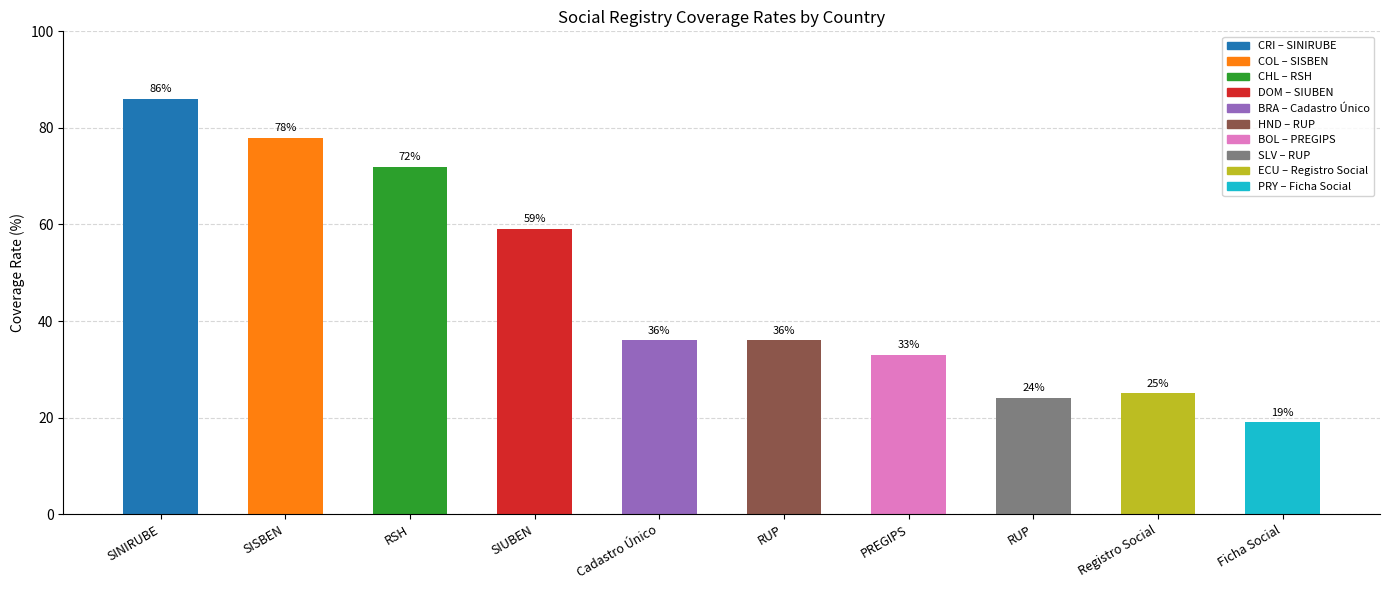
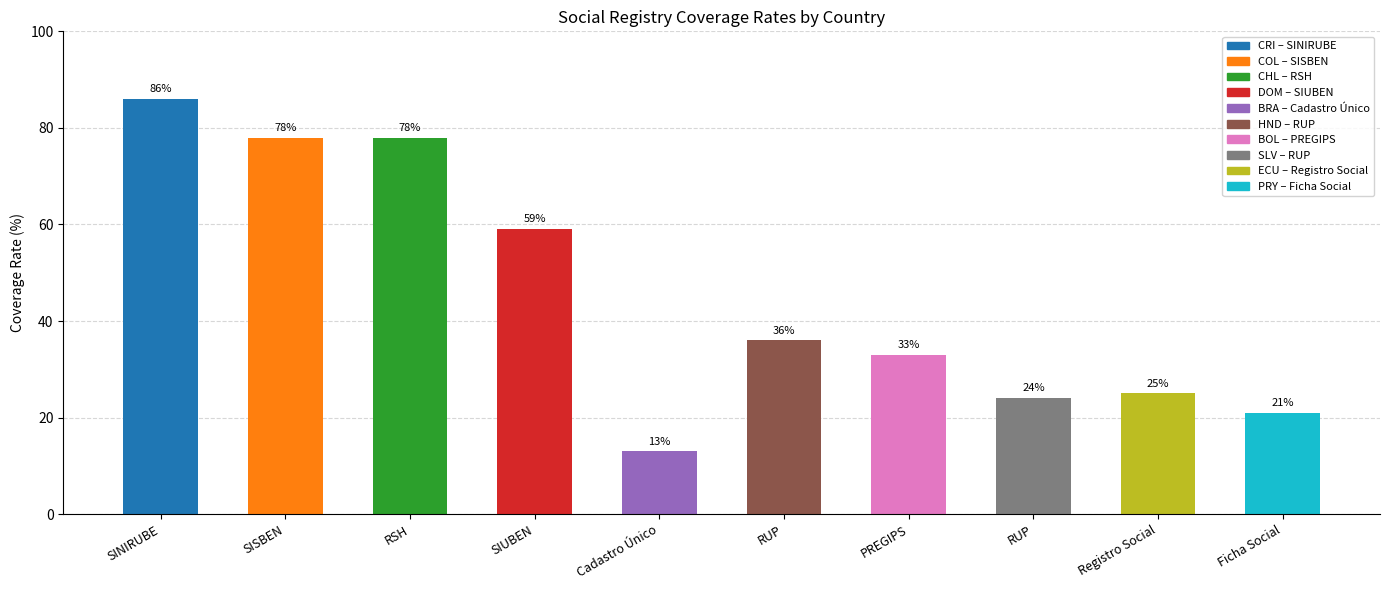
RSH: 72% -> 78%
Cadastro Único: 36% -> 13%
Ficha Social: 19% -> 21%
